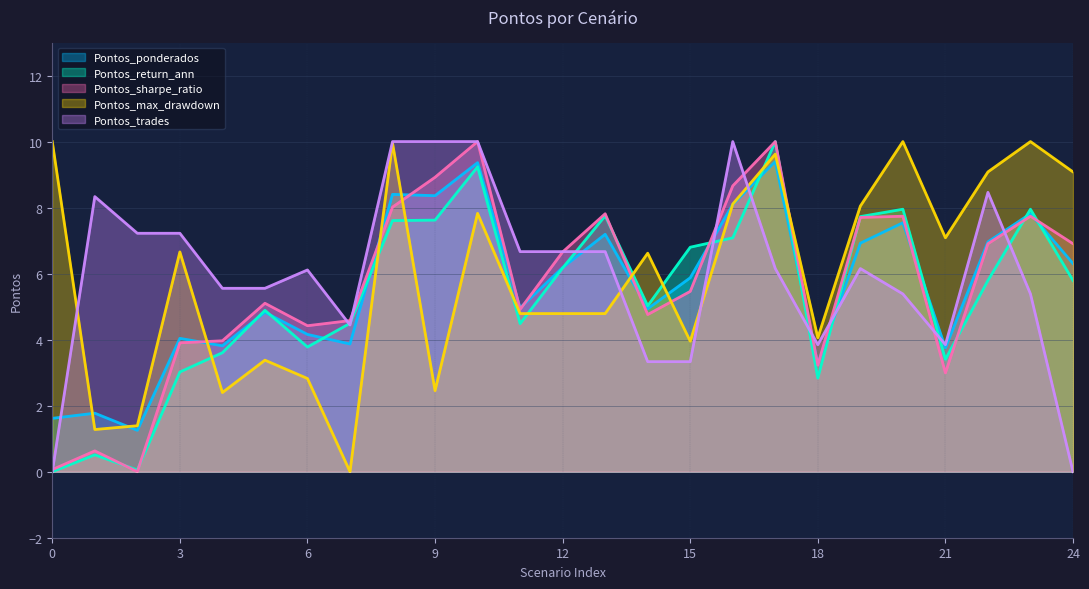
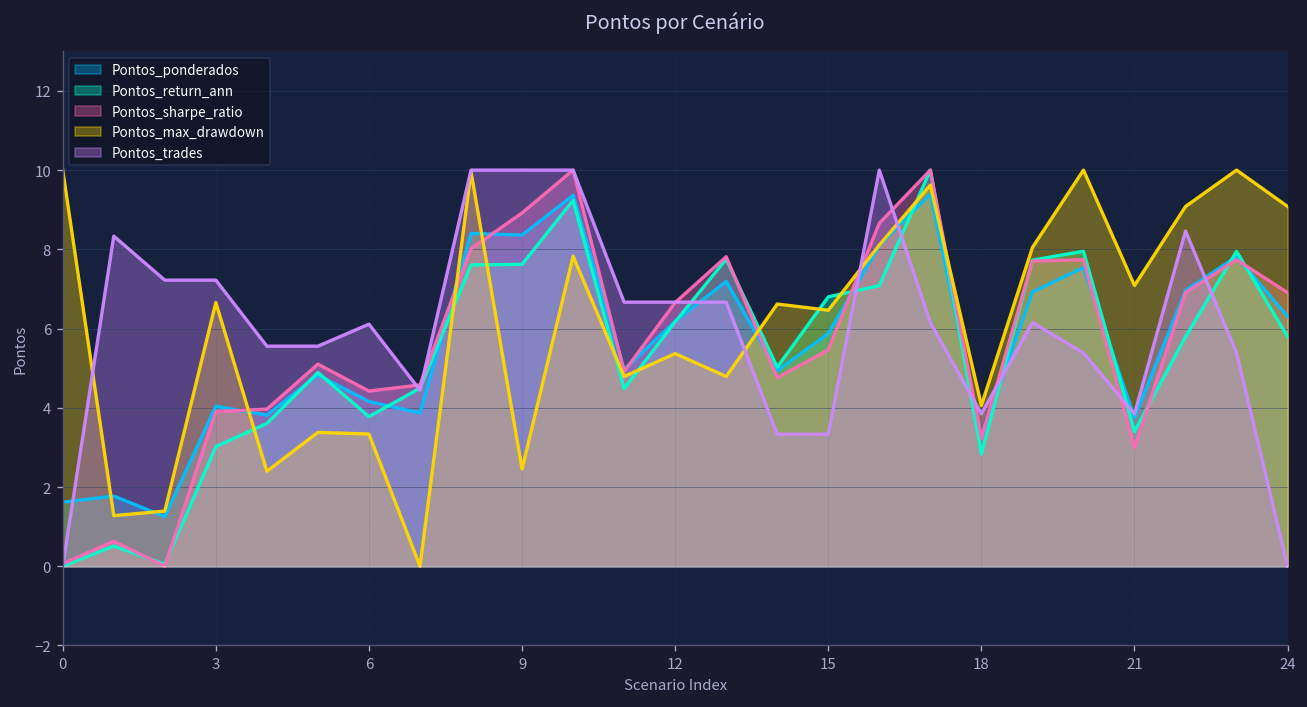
Pontos_max_drawdown, 6: 2.8 -> 3.3
Pontos_max_drawdown, 12: 4.8 -> 5.4
Pontos_max_drawdown, 15: 4.0 -> 6.5
